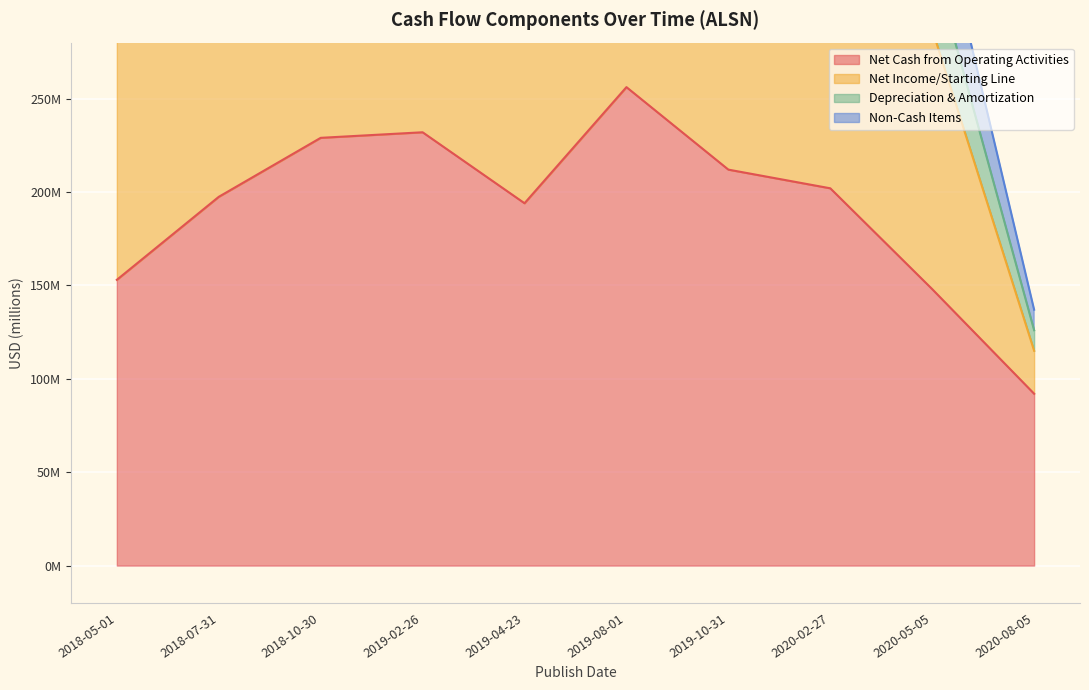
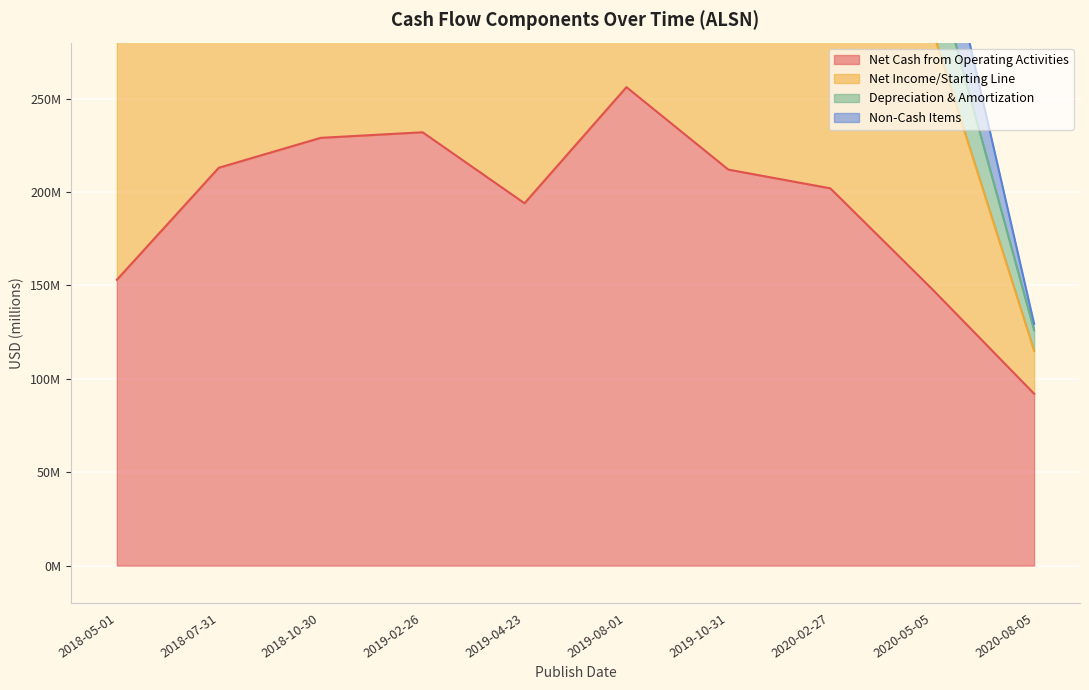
Net Cash from Operating Activities, 2018-07-31: 197000000 -> 213000000
Non-Cash Items, 2020-08-05: 11000000 -> 3000000
